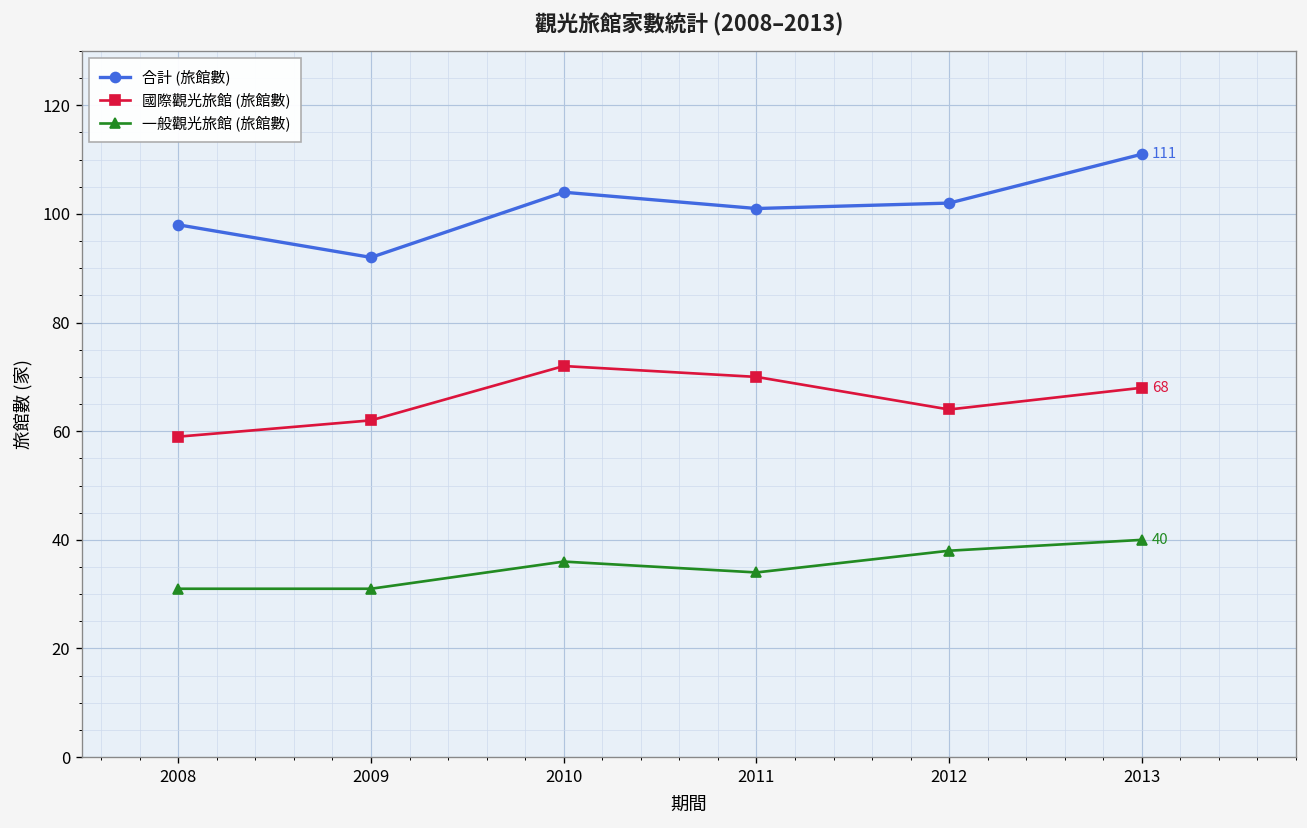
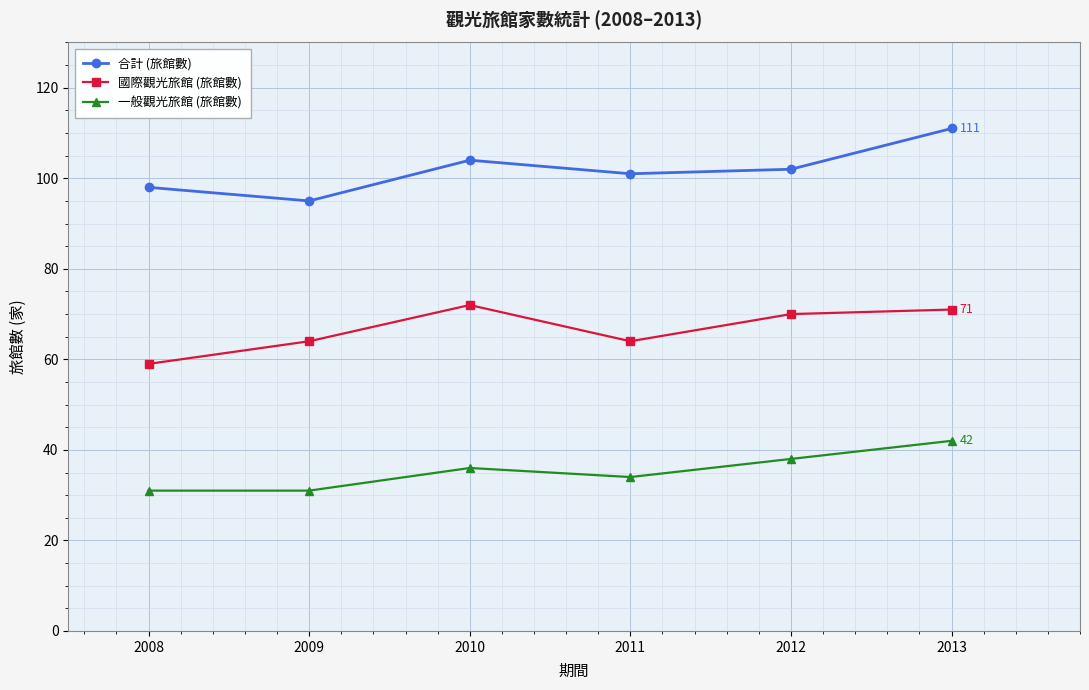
合計 (旅館數), 2009: 92 -> 95
國際觀光旅館 (旅館數), 2009: 62 -> 64
國際觀光旅館 (旅館數), 2011: 70 -> 64
國際觀光旅館 (旅館數), 2012: 64 -> 70
國際觀光旅館 (旅館數), 2013: 68 -> 71
一般觀光旅館 (旅館數), 2013: 40 -> 42
